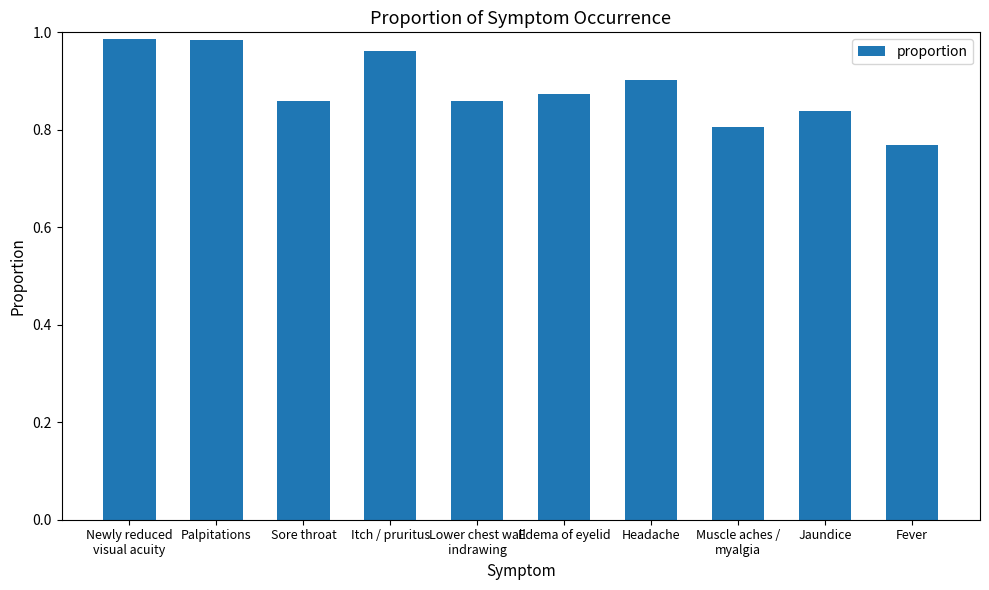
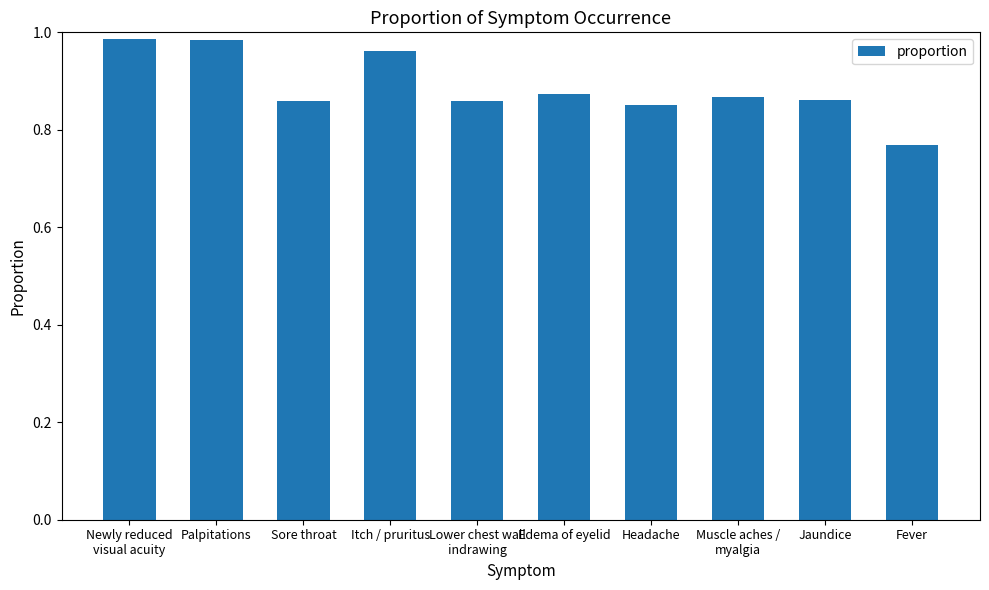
Headache: 0.90 -> 0.85
Muscle aches / myalgia: 0.80 -> 0.87
Jaundice: 0.84 -> 0.86
